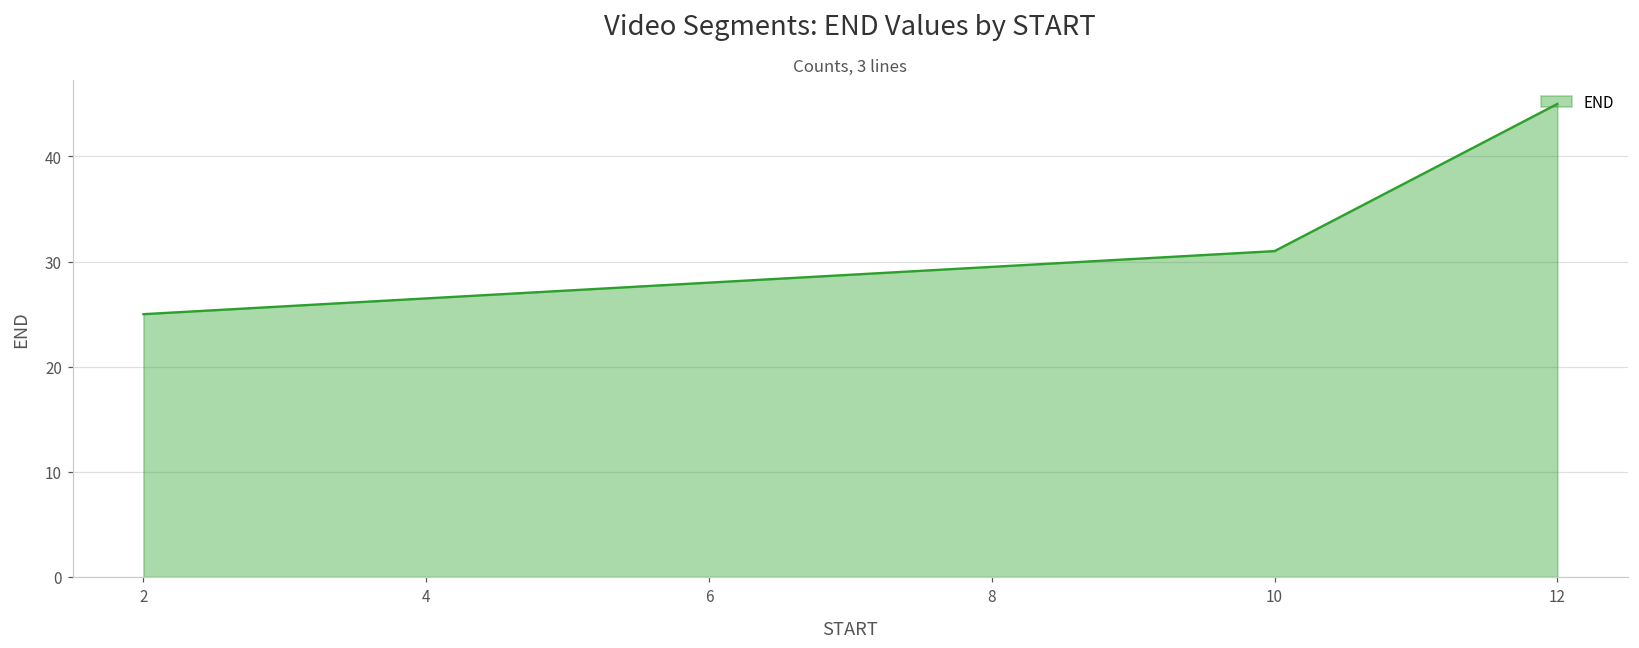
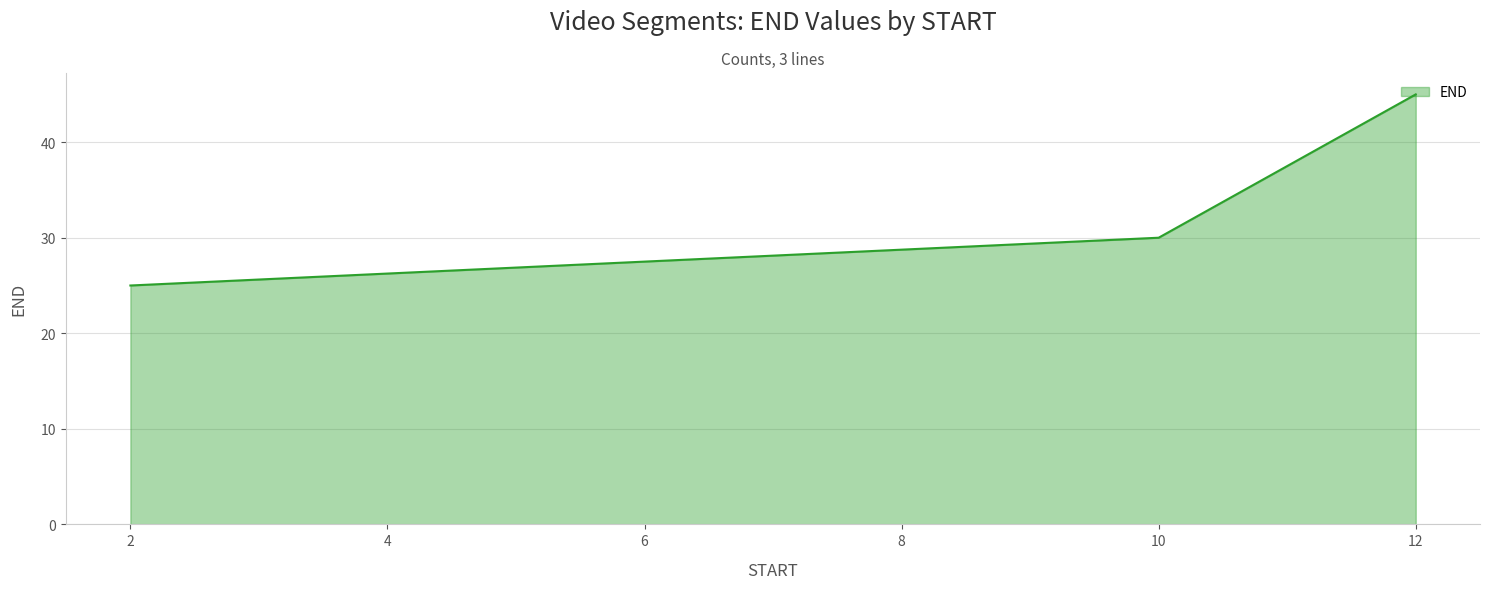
10: 31 -> 30
